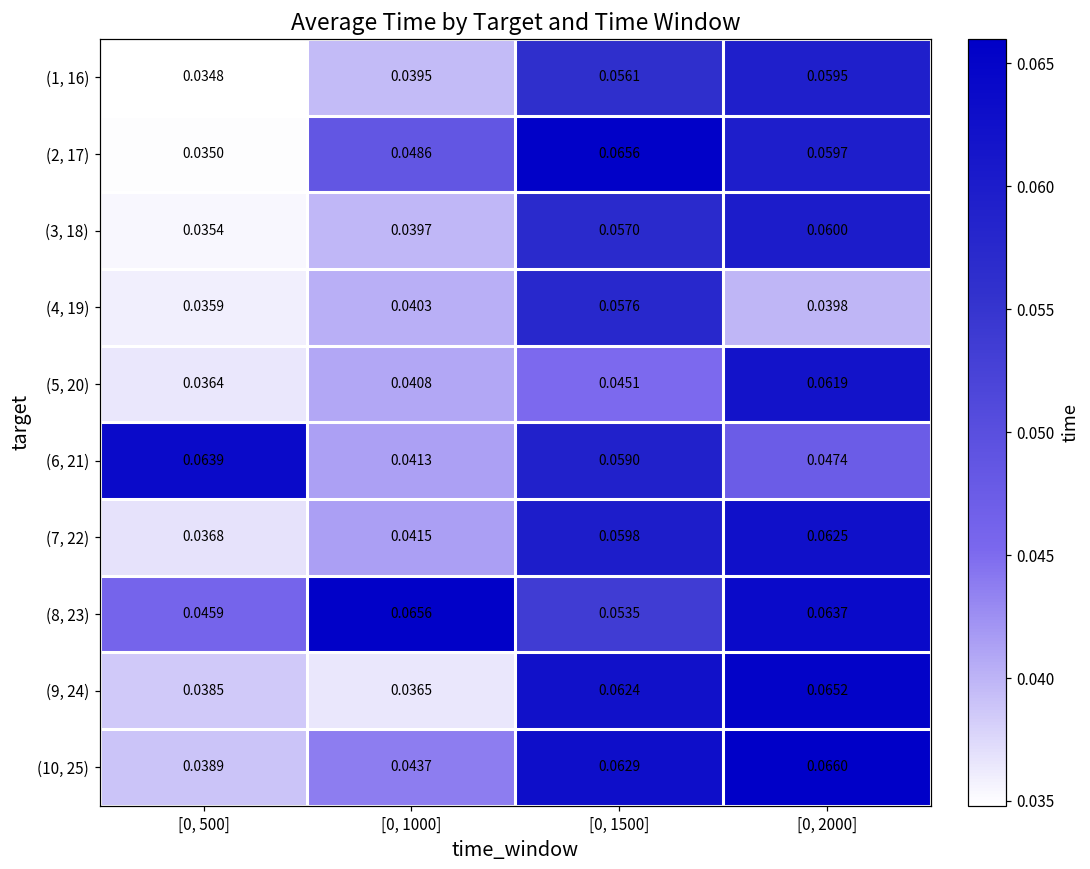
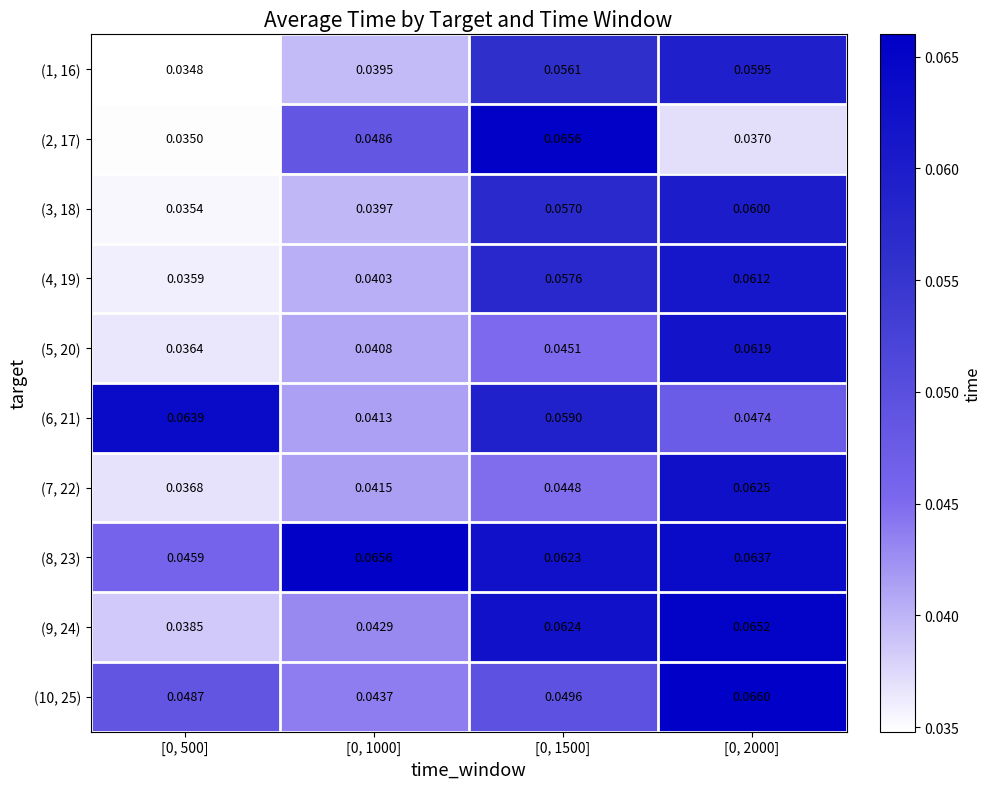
(2, 17), [0, 2000]: 0.0597 -> 0.0370
(4, 19), [0, 2000]: 0.0398 -> 0.0612
(7, 22), [0, 1500]: 0.0598 -> 0.0448
(8, 23), [0, 1500]: 0.0535 -> 0.0623
(9, 24), [0, 1000]: 0.0365 -> 0.0429
(10, 25), [0, 500]: 0.0389 -> 0.0487
(10, 25), [0, 1500]: 0.0629 -> 0.0496
